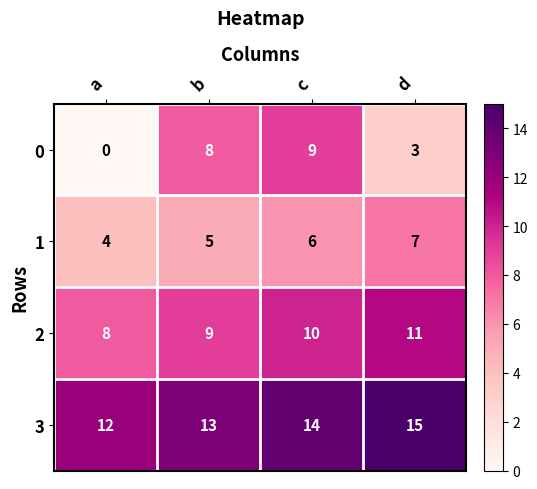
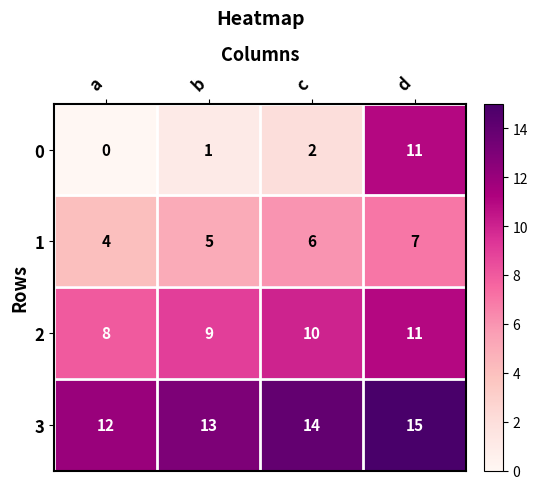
0, b: 8 -> 1
0, c: 9 -> 2
0, d: 3 -> 11
